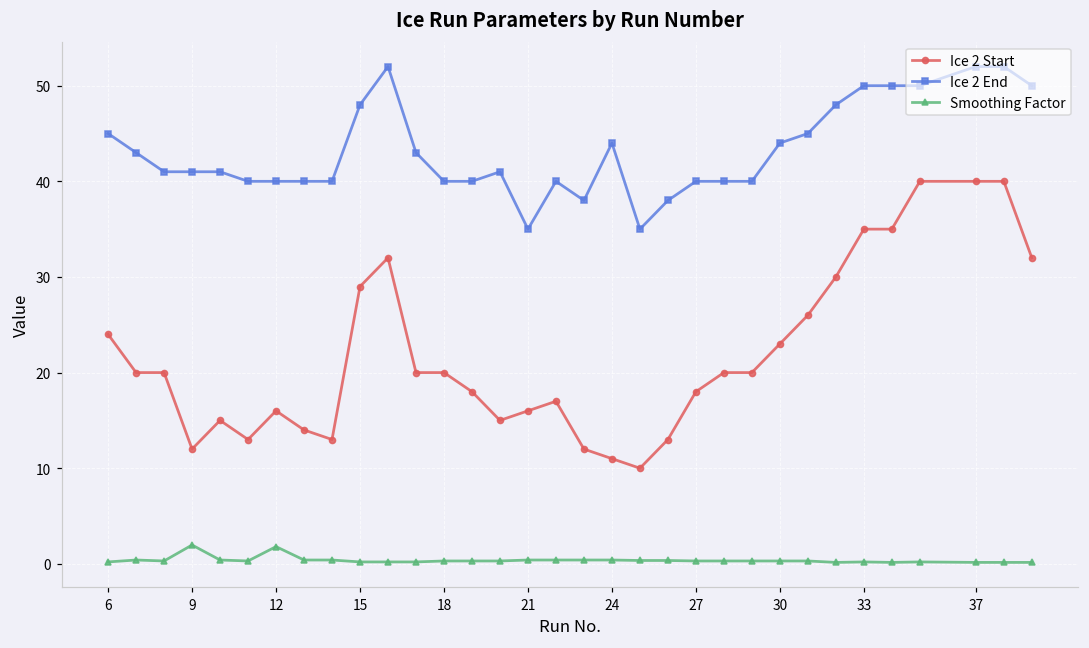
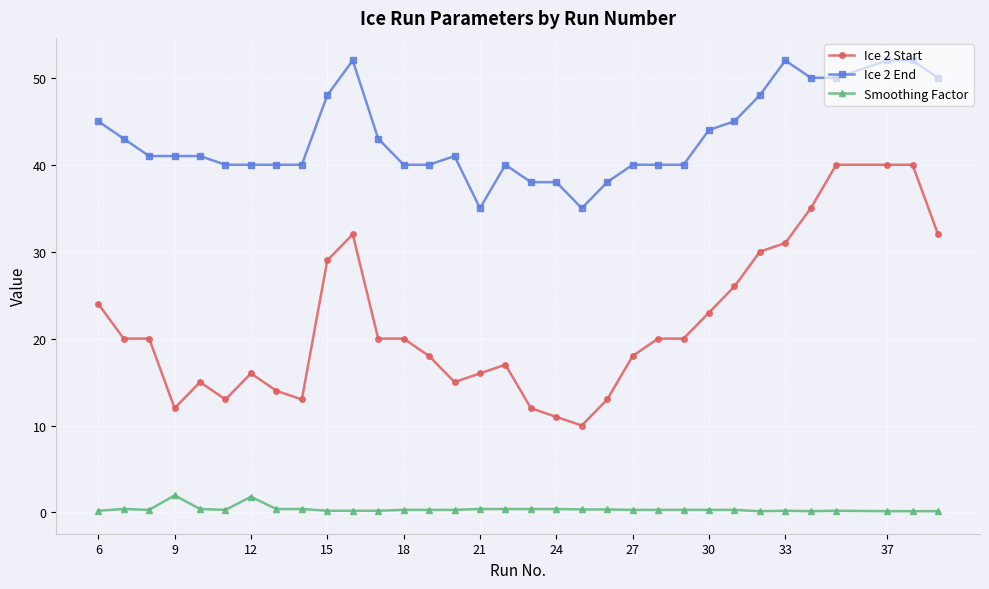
Ice 2 End, 24: 44 -> 38
Ice 2 Start, 33: 35 -> 31
Ice 2 End, 33: 50 -> 52
